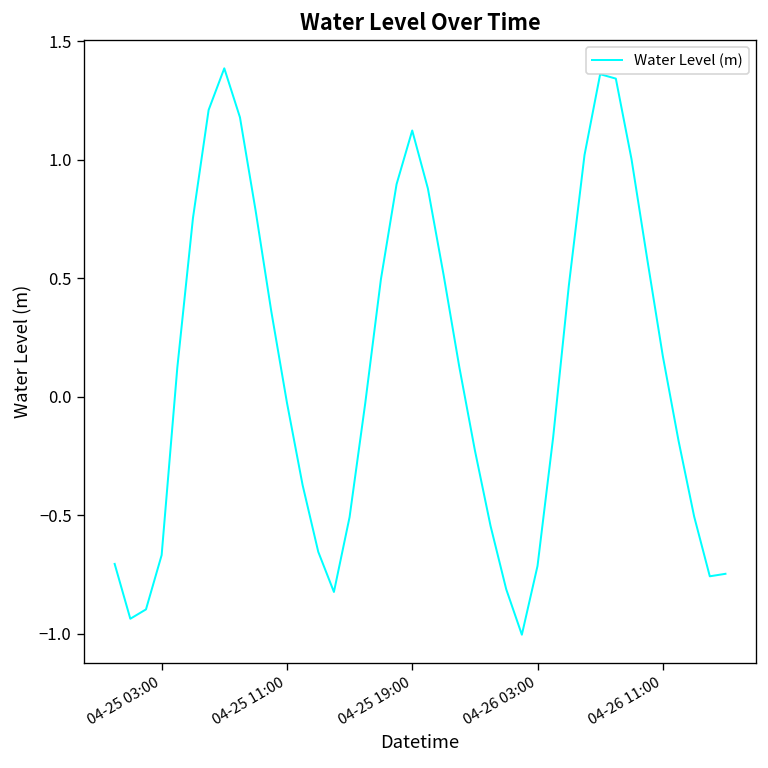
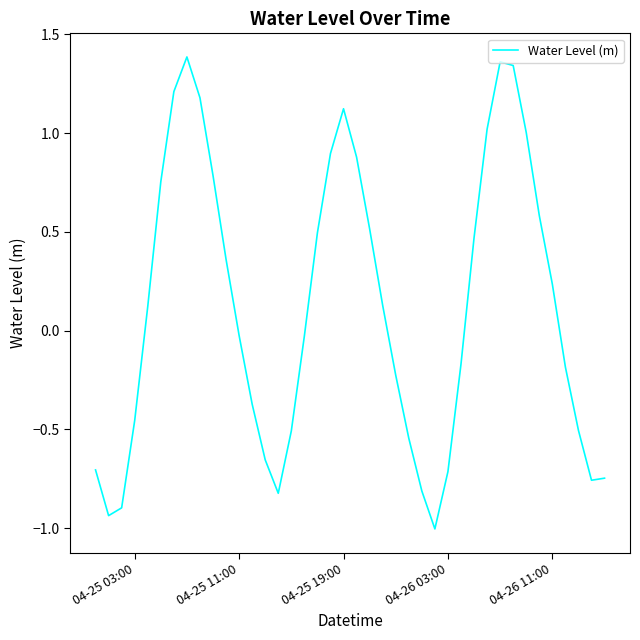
04-25 03:00: -0.67 -> -0.46
04-26 11:00: 0.17 -> 0.23
